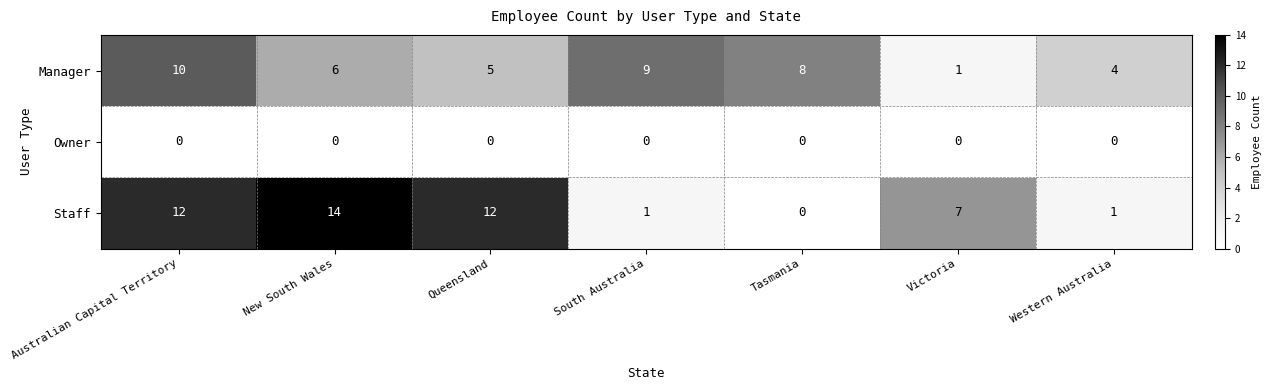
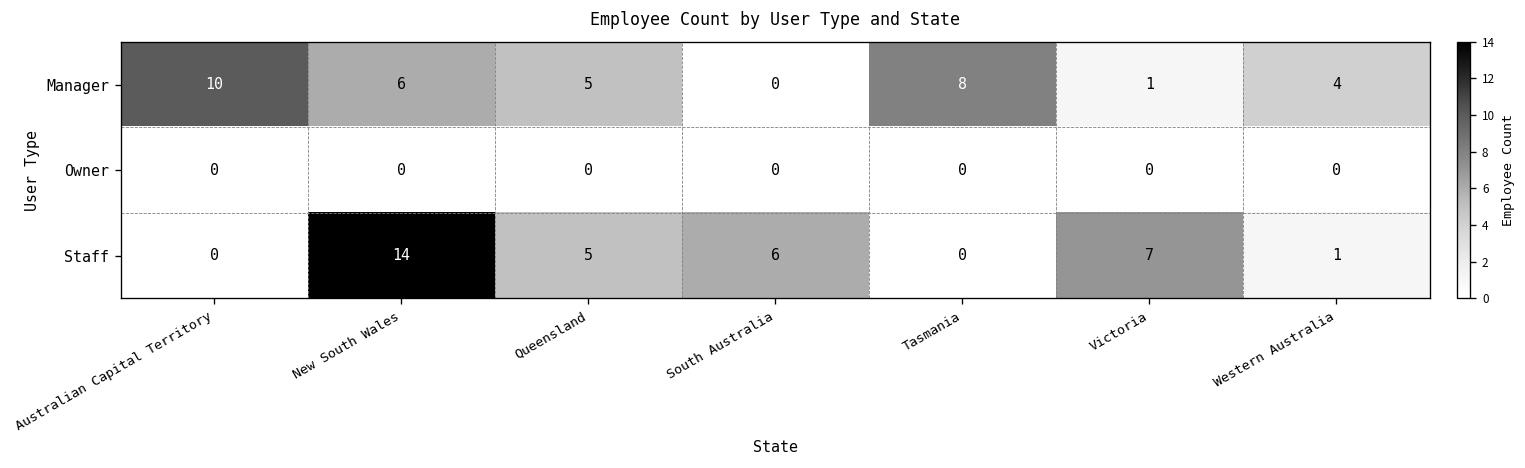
Manager, South Australia: 9 -> 0
Staff, Australian Capital Territory: 12 -> 0
Staff, Queensland: 12 -> 5
Staff, South Australia: 1 -> 6
